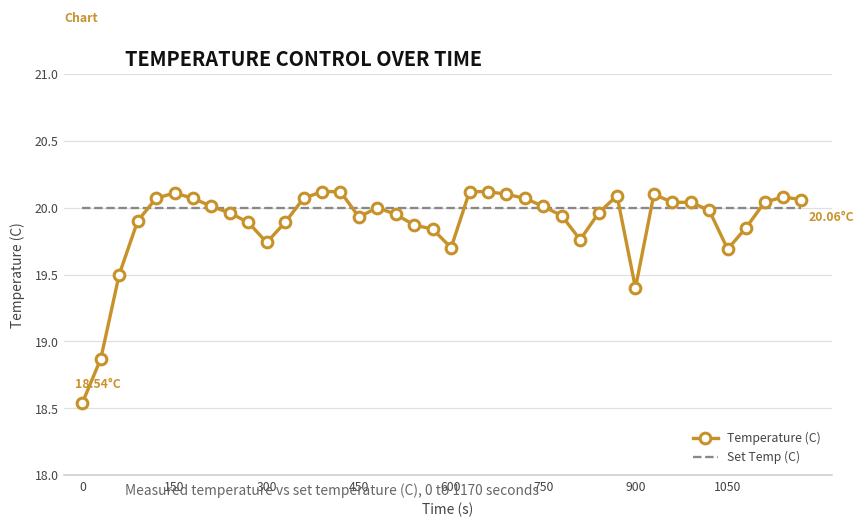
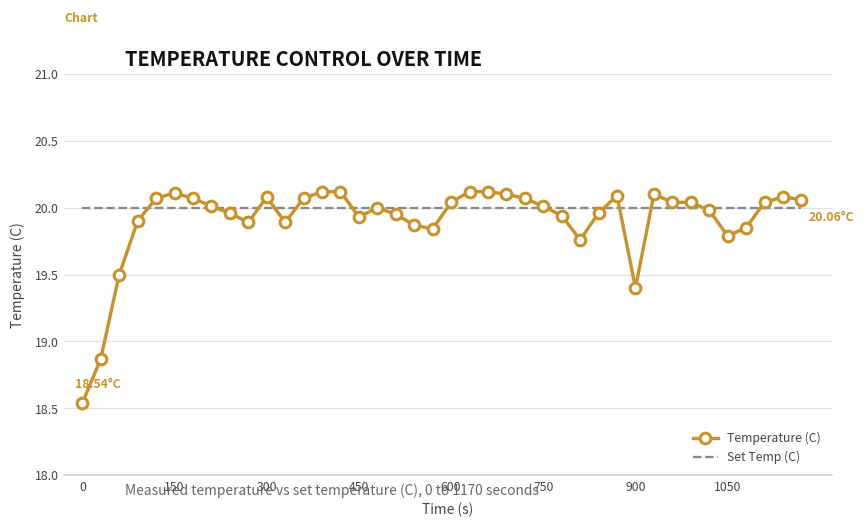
Temperature (C), 300: 19.74 -> 20.08
Temperature (C), 600: 19.70 -> 20.04
Temperature (C), 1050: 19.69 -> 19.79
